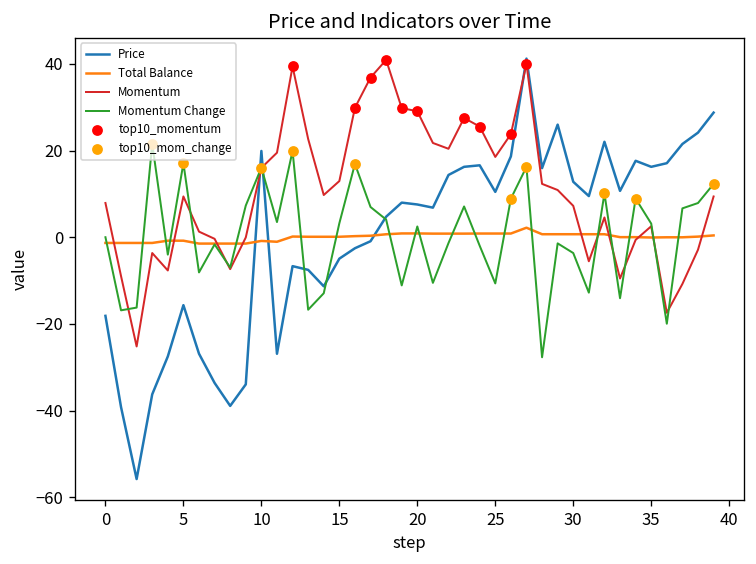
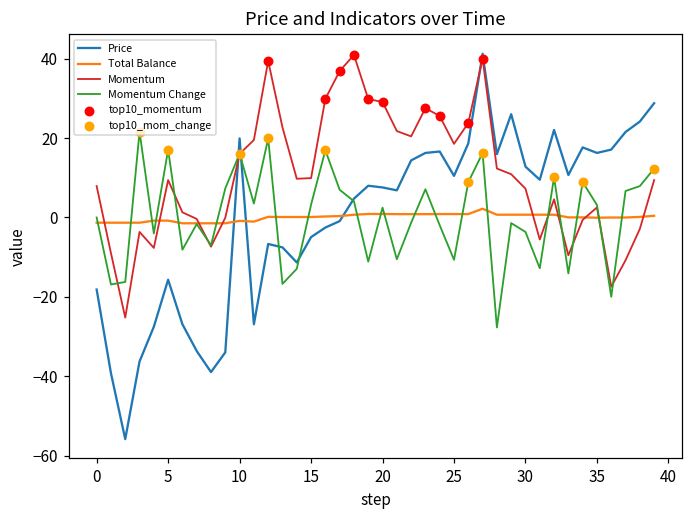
Momentum, 15: 13 -> 10
